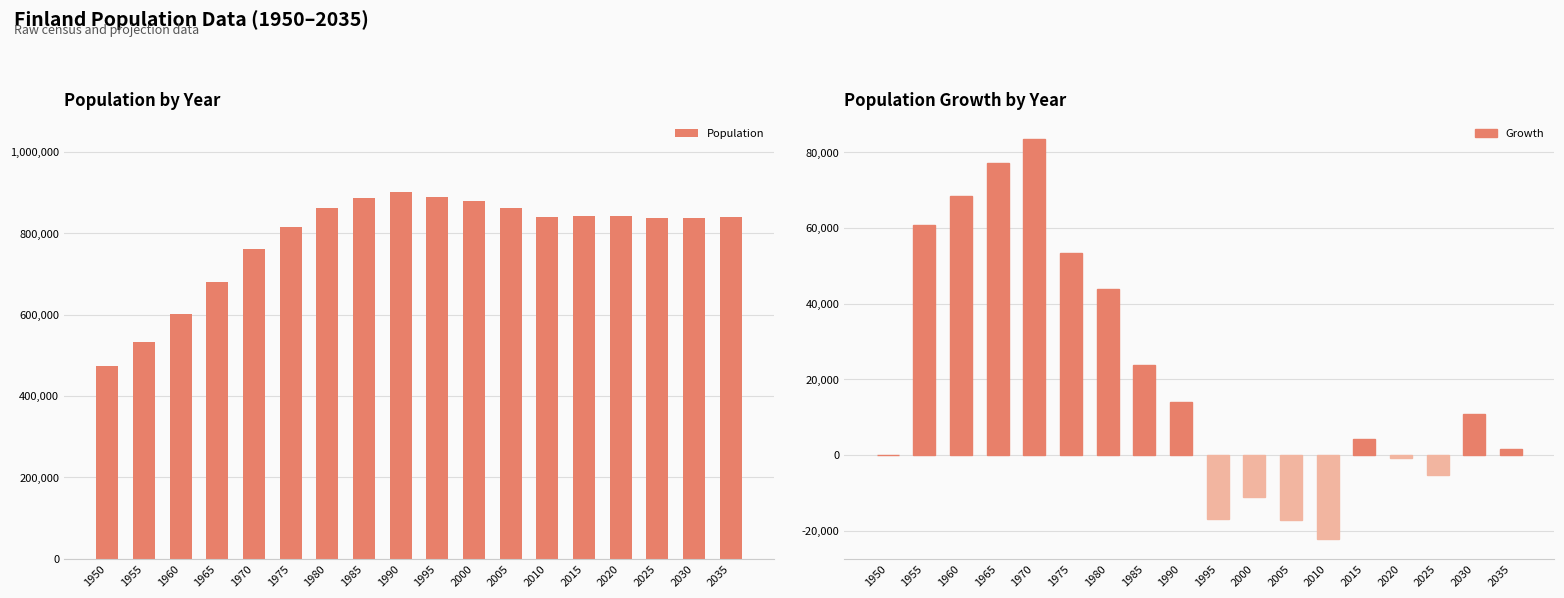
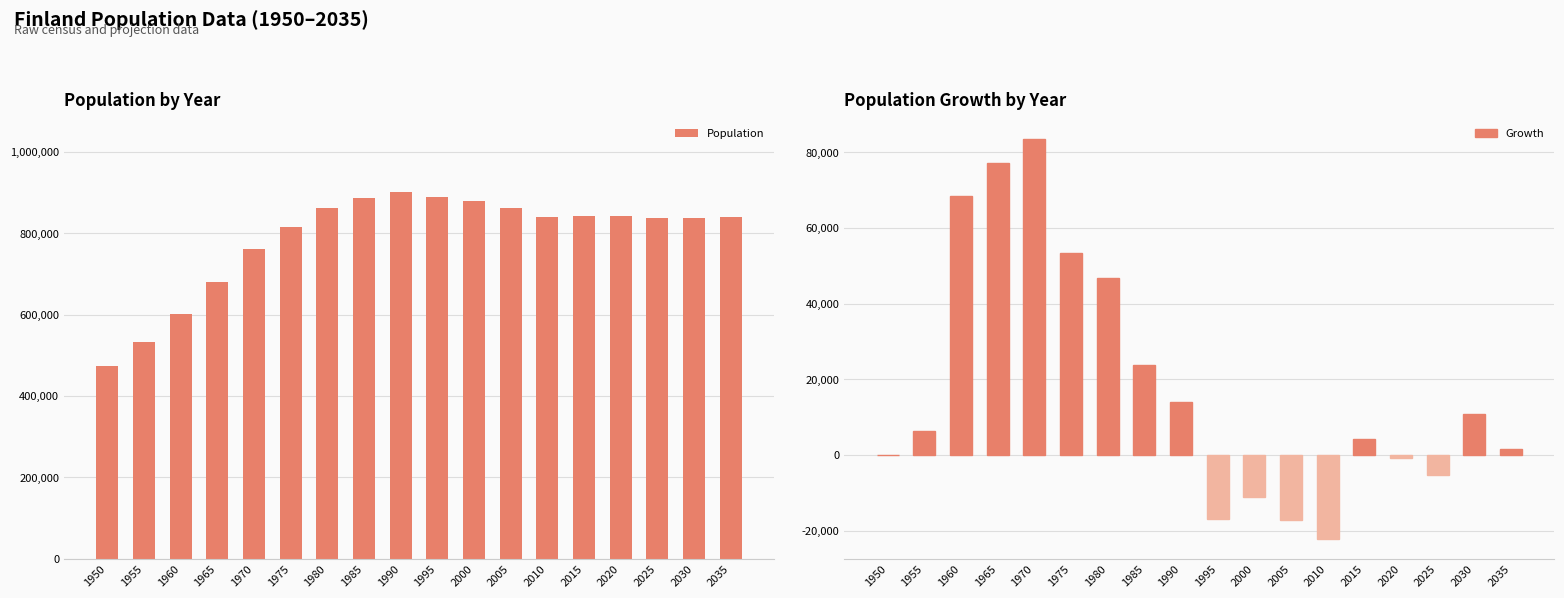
Population Growth by Year, 1955: 61,000 -> 6,000
Population Growth by Year, 1980: 44,000 -> 47,000
